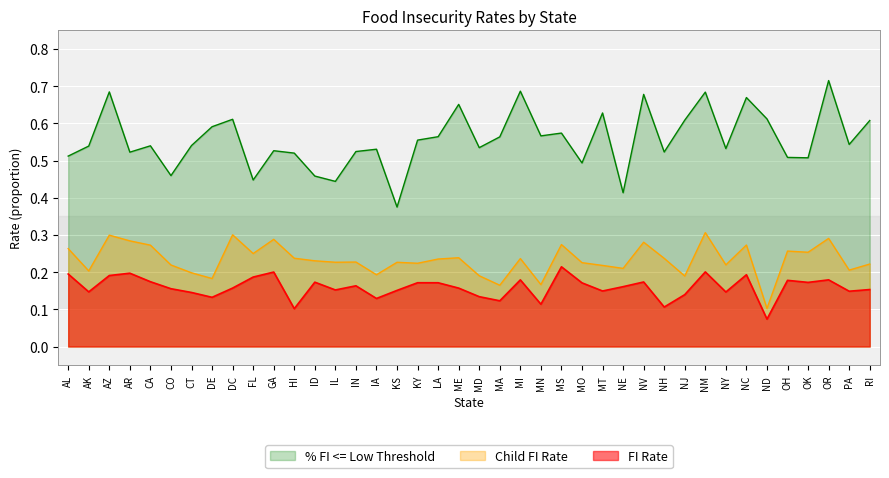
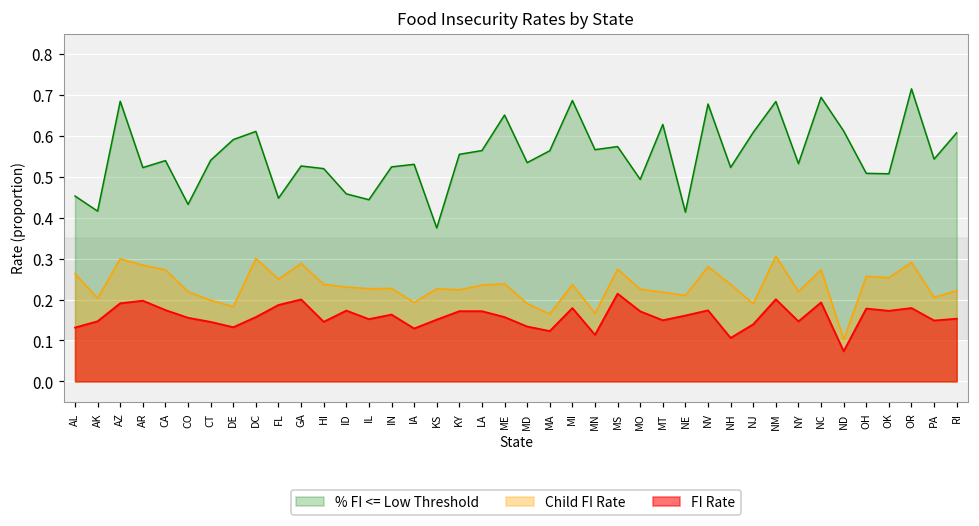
% FI <= Low Threshold, AL: 0.51 -> 0.45
FI Rate, AL: 0.19 -> 0.13
% FI <= Low Threshold, AK: 0.54 -> 0.42
% FI <= Low Threshold, CO: 0.46 -> 0.43
FI Rate, HI: 0.10 -> 0.15
% FI <= Low Threshold, NC: 0.67 -> 0.69
